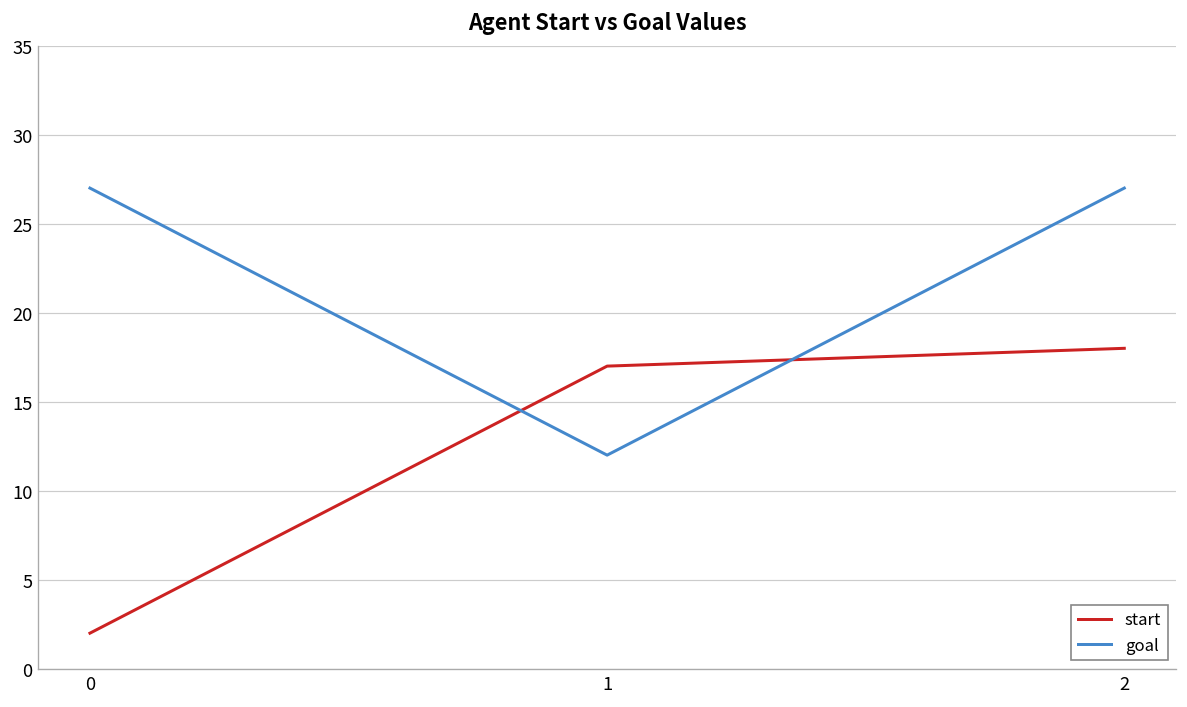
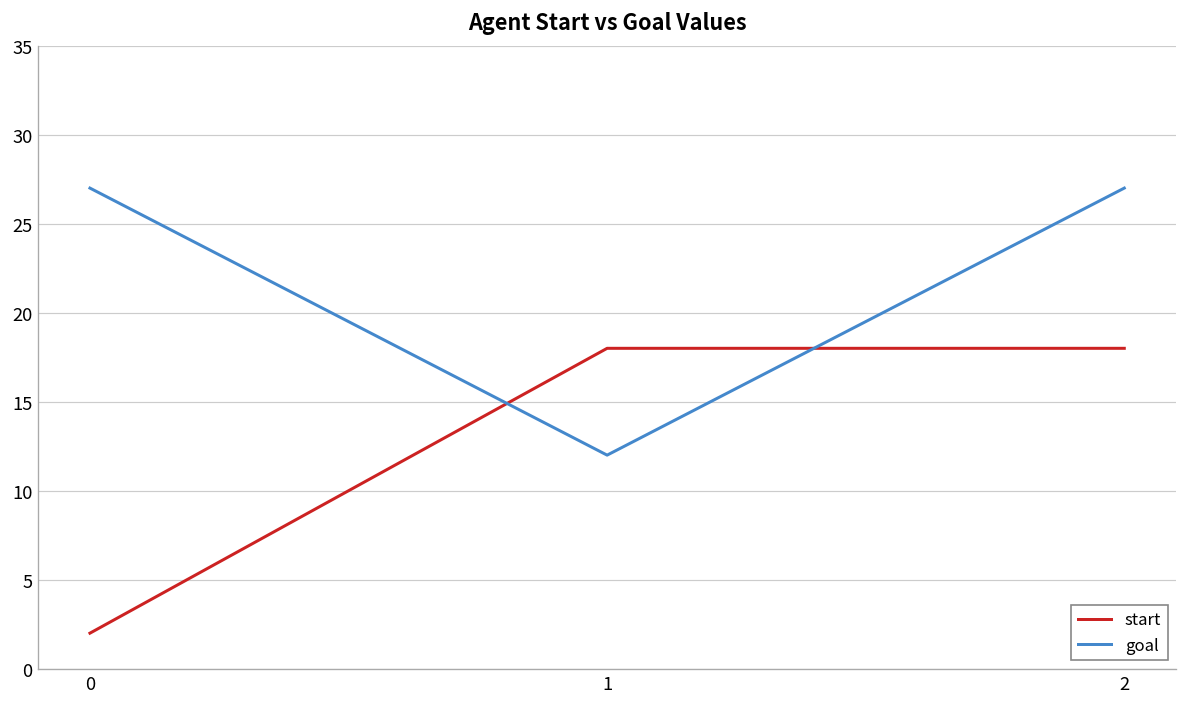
start, 1: 17 -> 18
